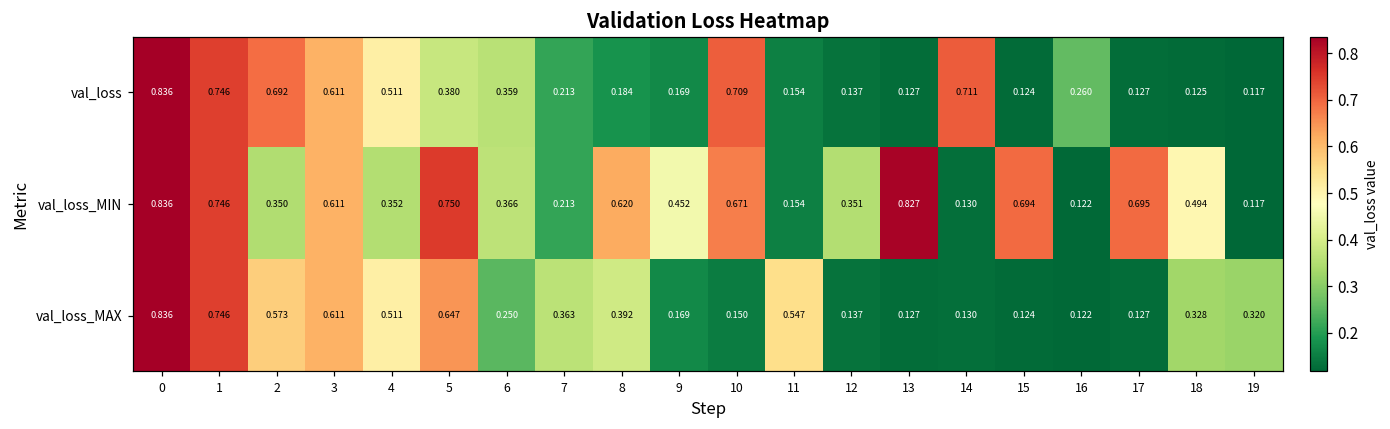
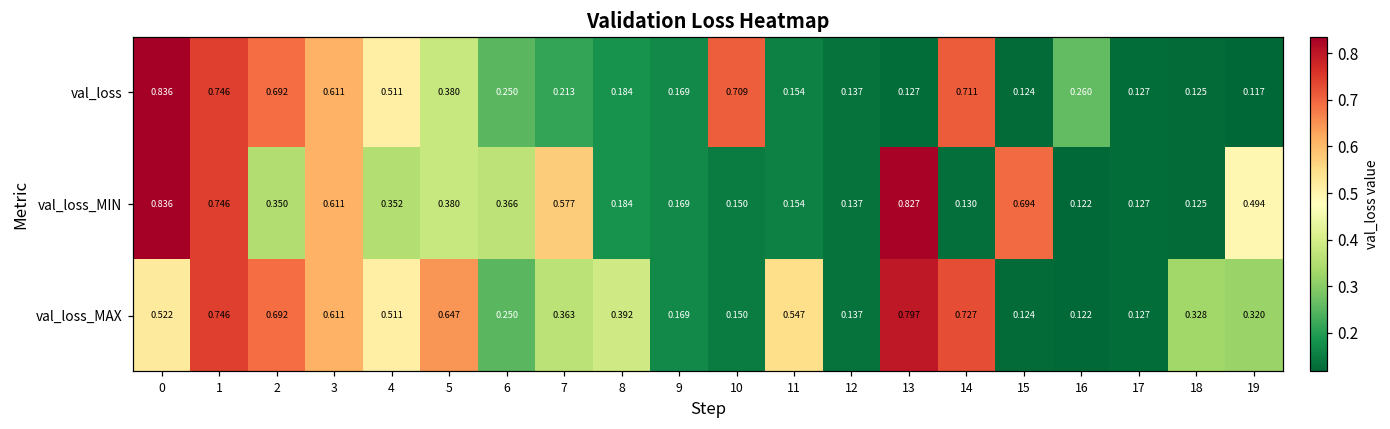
val_loss, 6: 0.359 -> 0.250
val_loss_MIN, 5: 0.750 -> 0.380
val_loss_MIN, 7: 0.213 -> 0.577
val_loss_MIN, 8: 0.620 -> 0.184
val_loss_MIN, 9: 0.452 -> 0.169
val_loss_MIN, 10: 0.671 -> 0.150
val_loss_MIN, 12: 0.351 -> 0.137
val_loss_MIN, 17: 0.695 -> 0.127
val_loss_MIN, 18: 0.494 -> 0.125
val_loss_MIN, 19: 0.117 -> 0.494
val_loss_MAX, 0: 0.836 -> 0.522
val_loss_MAX, 2: 0.573 -> 0.692
val_loss_MAX, 13: 0.127 -> 0.797
val_loss_MAX, 14: 0.130 -> 0.727
